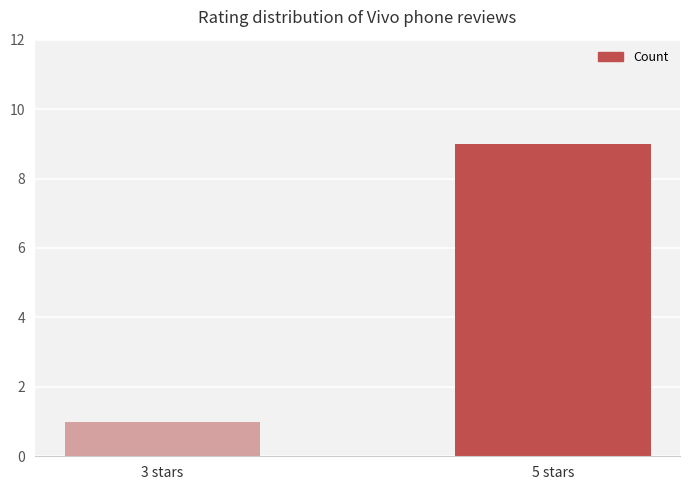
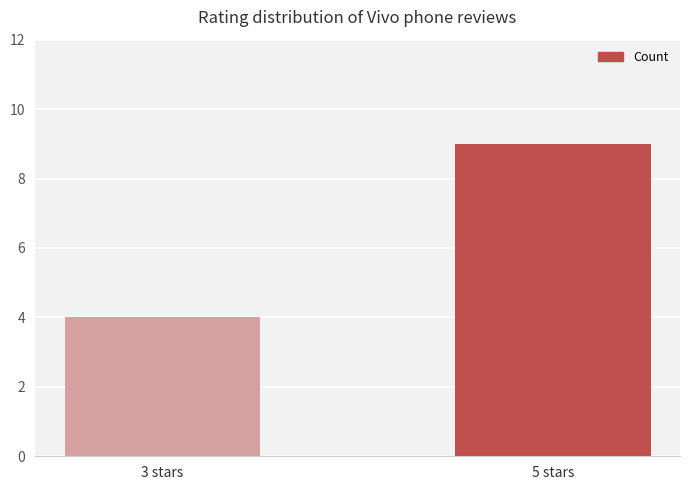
3 stars: 1 -> 4
